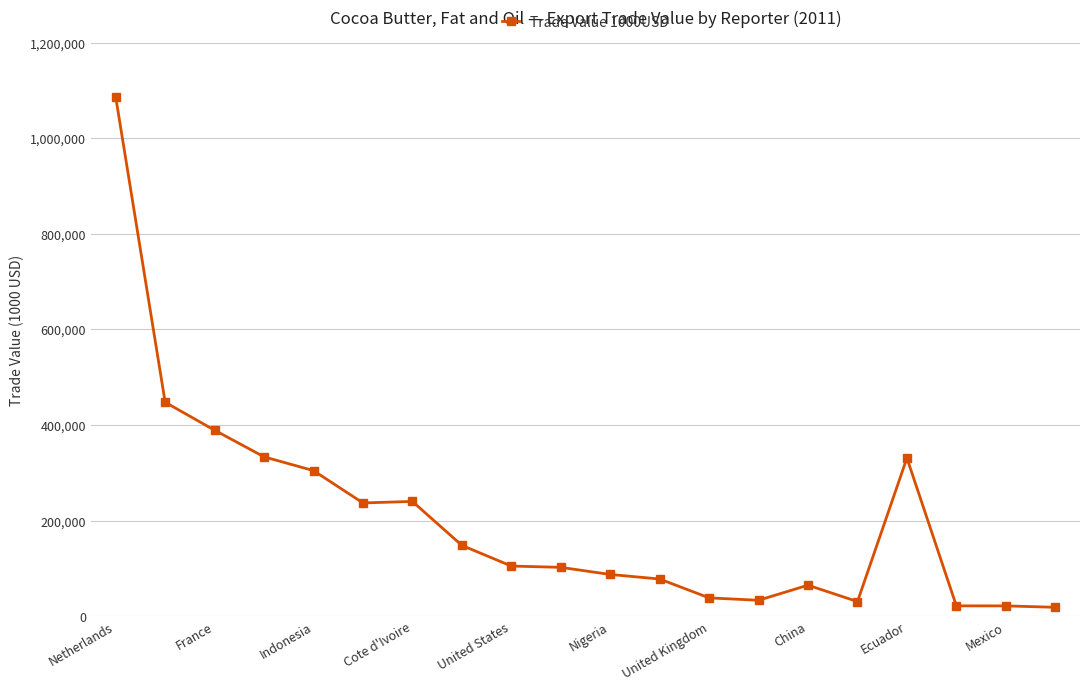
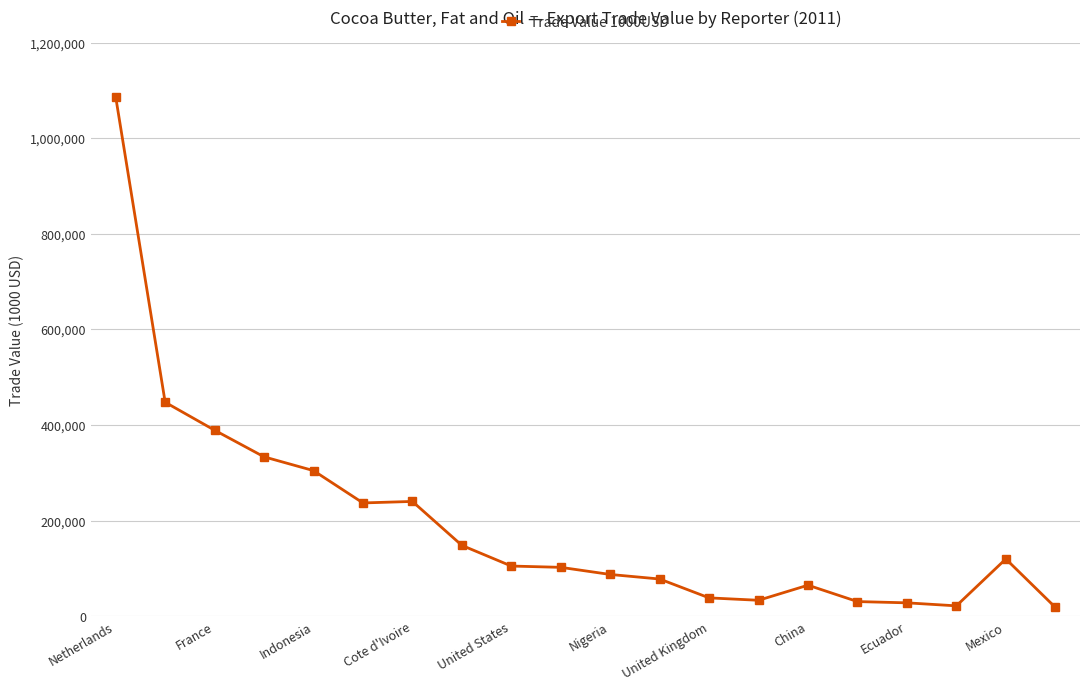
Ecuador: 330,000 -> 30,000
Mexico: 20,000 -> 120,000
